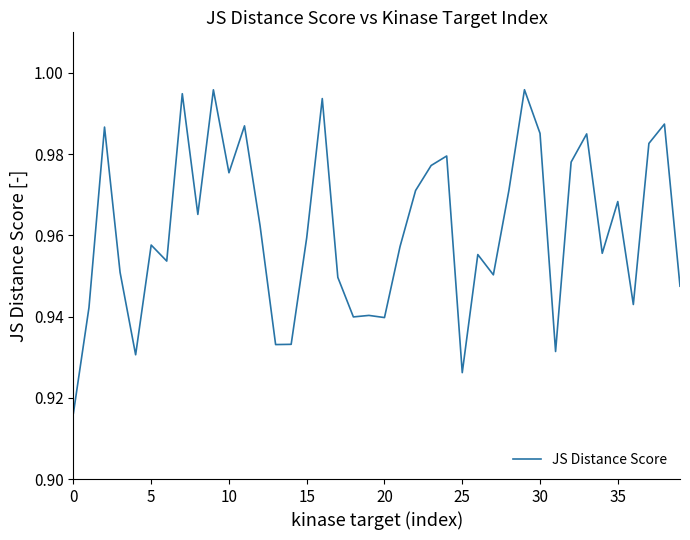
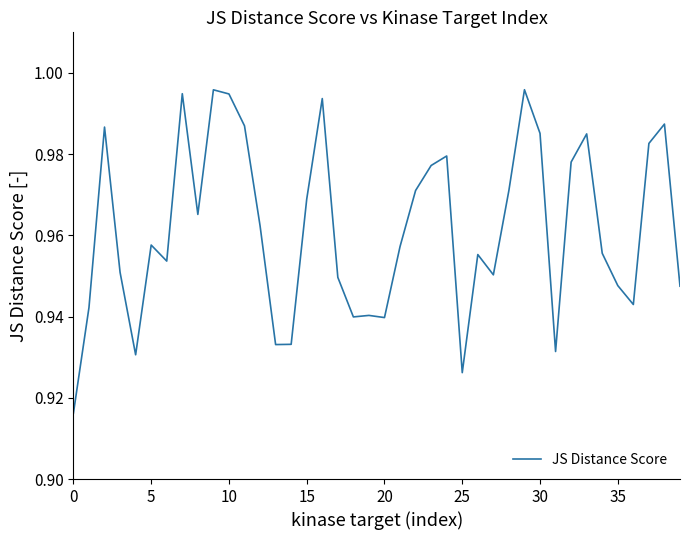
10: 0.975 -> 0.995
15: 0.959 -> 0.969
35: 0.968 -> 0.948
